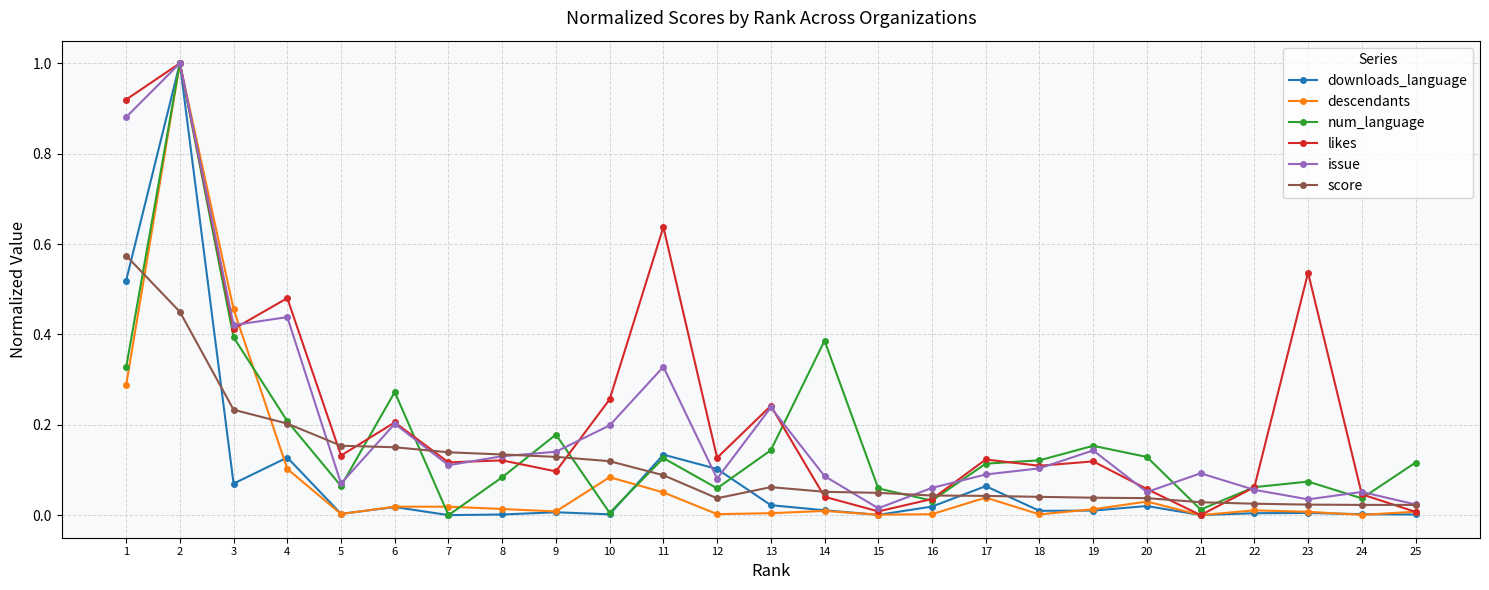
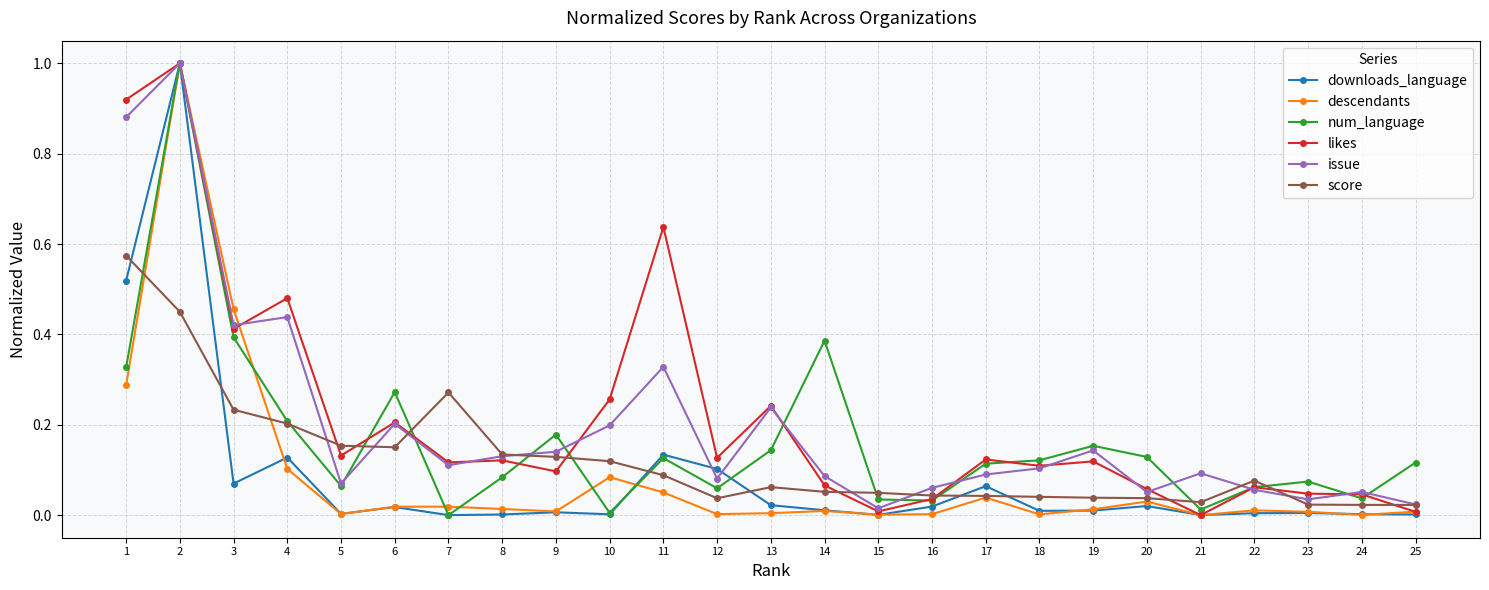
score, 7: 0.14 -> 0.27
likes, 14: 0.04 -> 0.07
num_language, 15: 0.06 -> 0.03
score, 22: 0.03 -> 0.08
likes, 23: 0.54 -> 0.05
